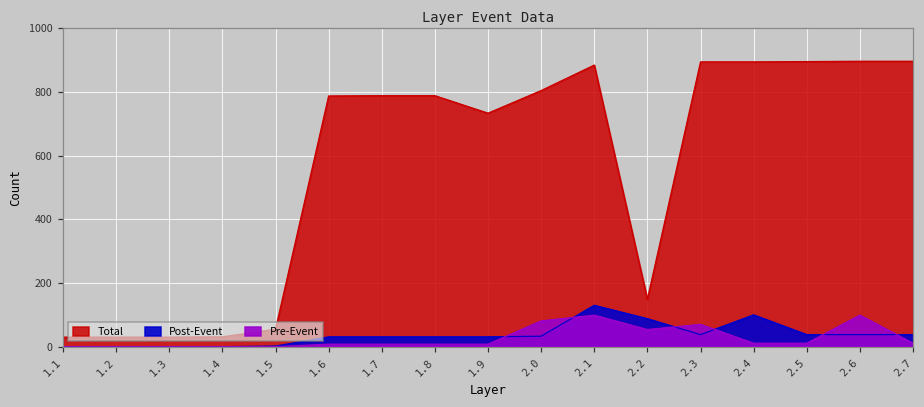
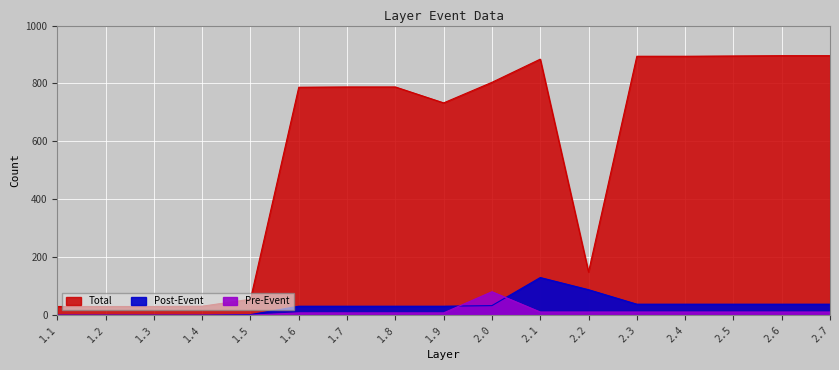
Pre-Event, 2.1: 100 -> 10
Pre-Event, 2.2: 50 -> 10
Pre-Event, 2.3: 70 -> 10
Post-Event, 2.4: 100 -> 40
Pre-Event, 2.6: 100 -> 10
